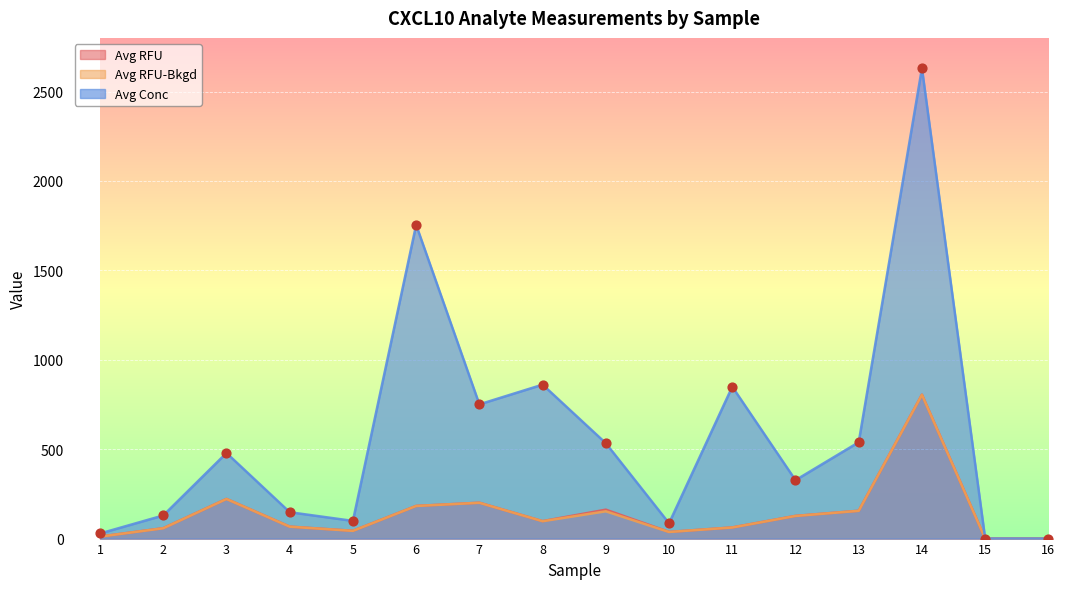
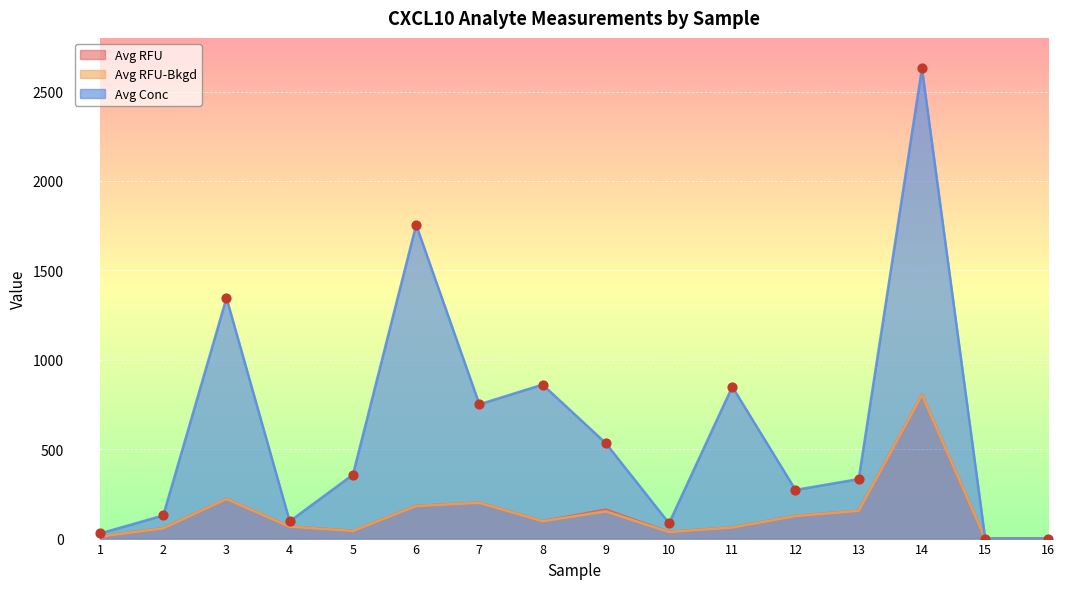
Avg Conc, 3: 480 -> 1350
Avg Conc, 4: 150 -> 100
Avg Conc, 5: 100 -> 360
Avg Conc, 12: 330 -> 270
Avg Conc, 13: 540 -> 330
